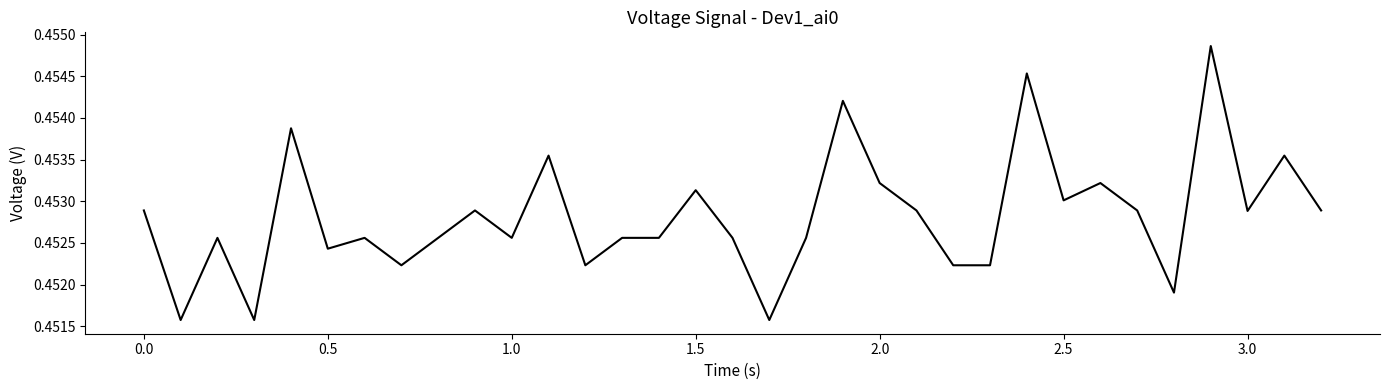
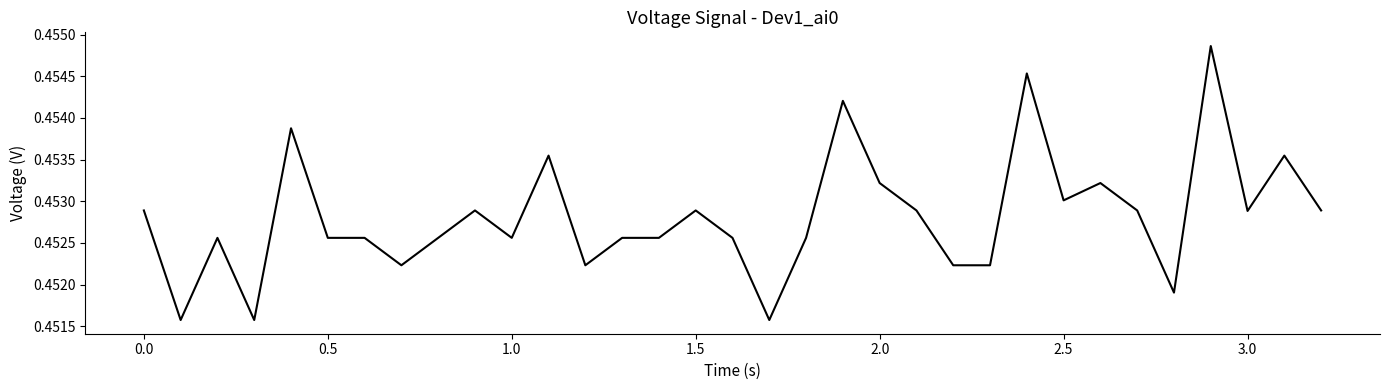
0.5: 0.4524 -> 0.4526
1.5: 0.4531 -> 0.4529
